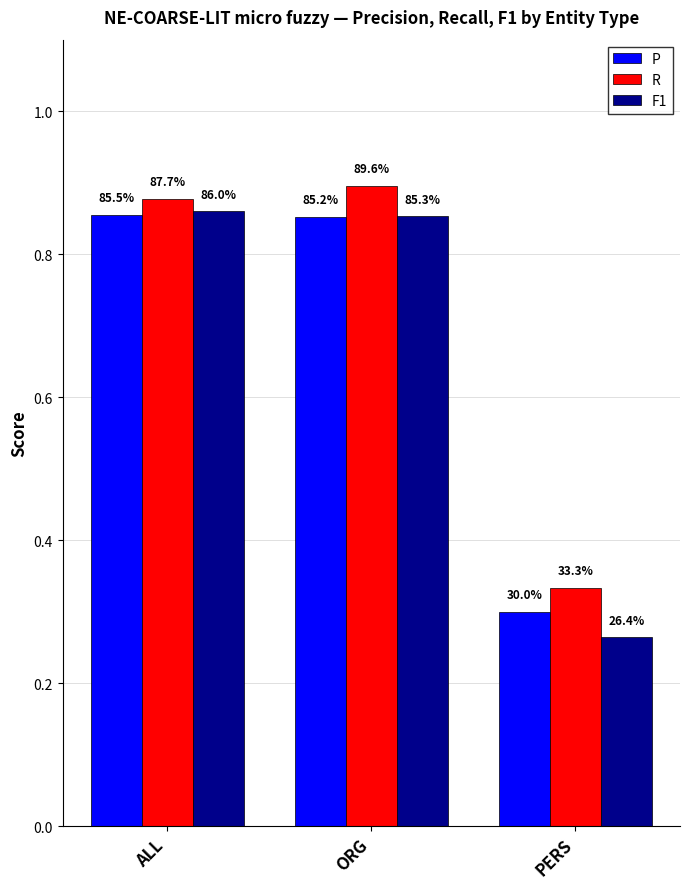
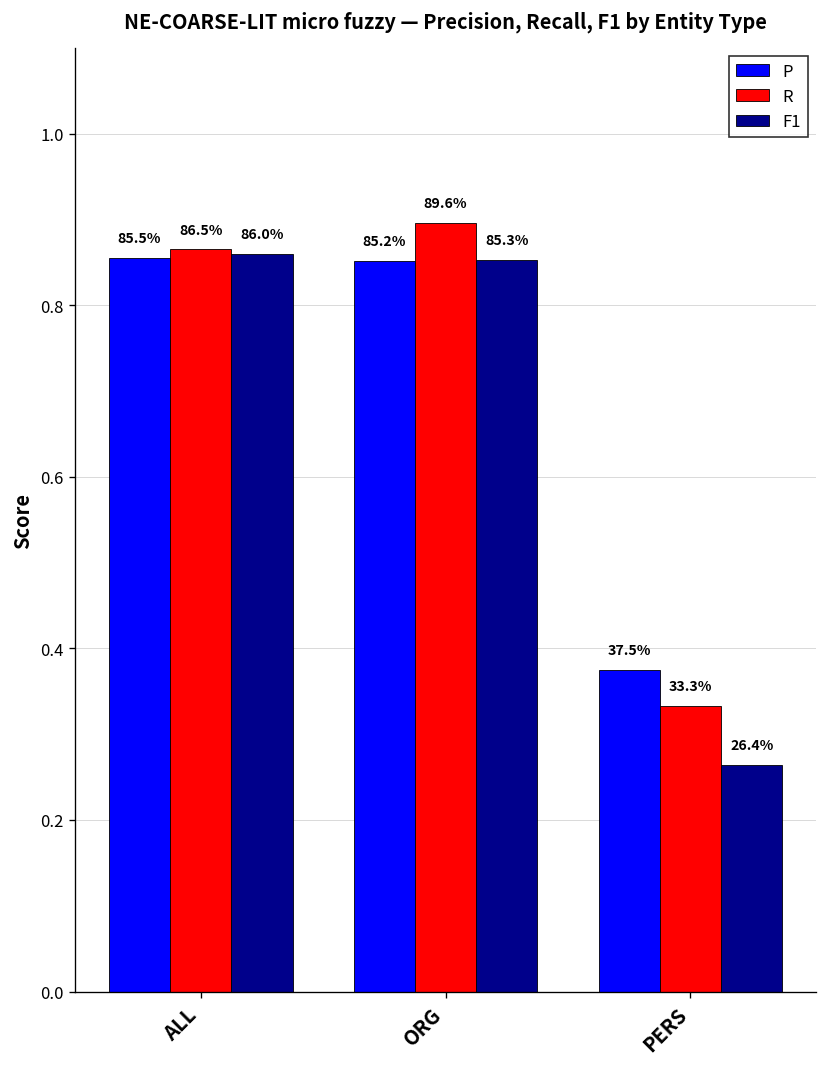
R, ALL: 87.7% -> 86.5%
P, PERS: 30.0% -> 37.5%
